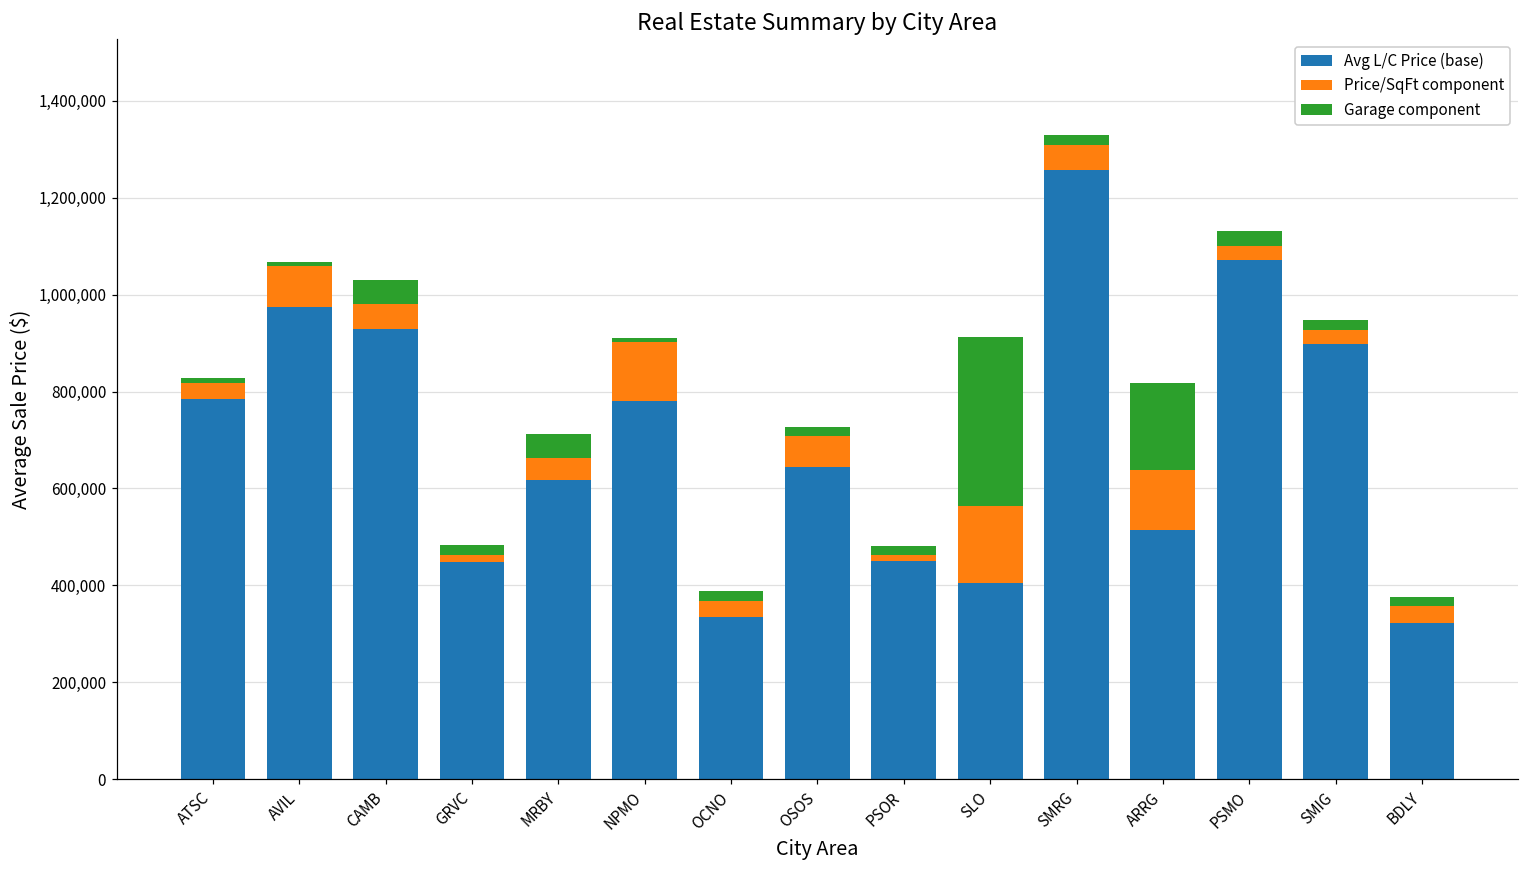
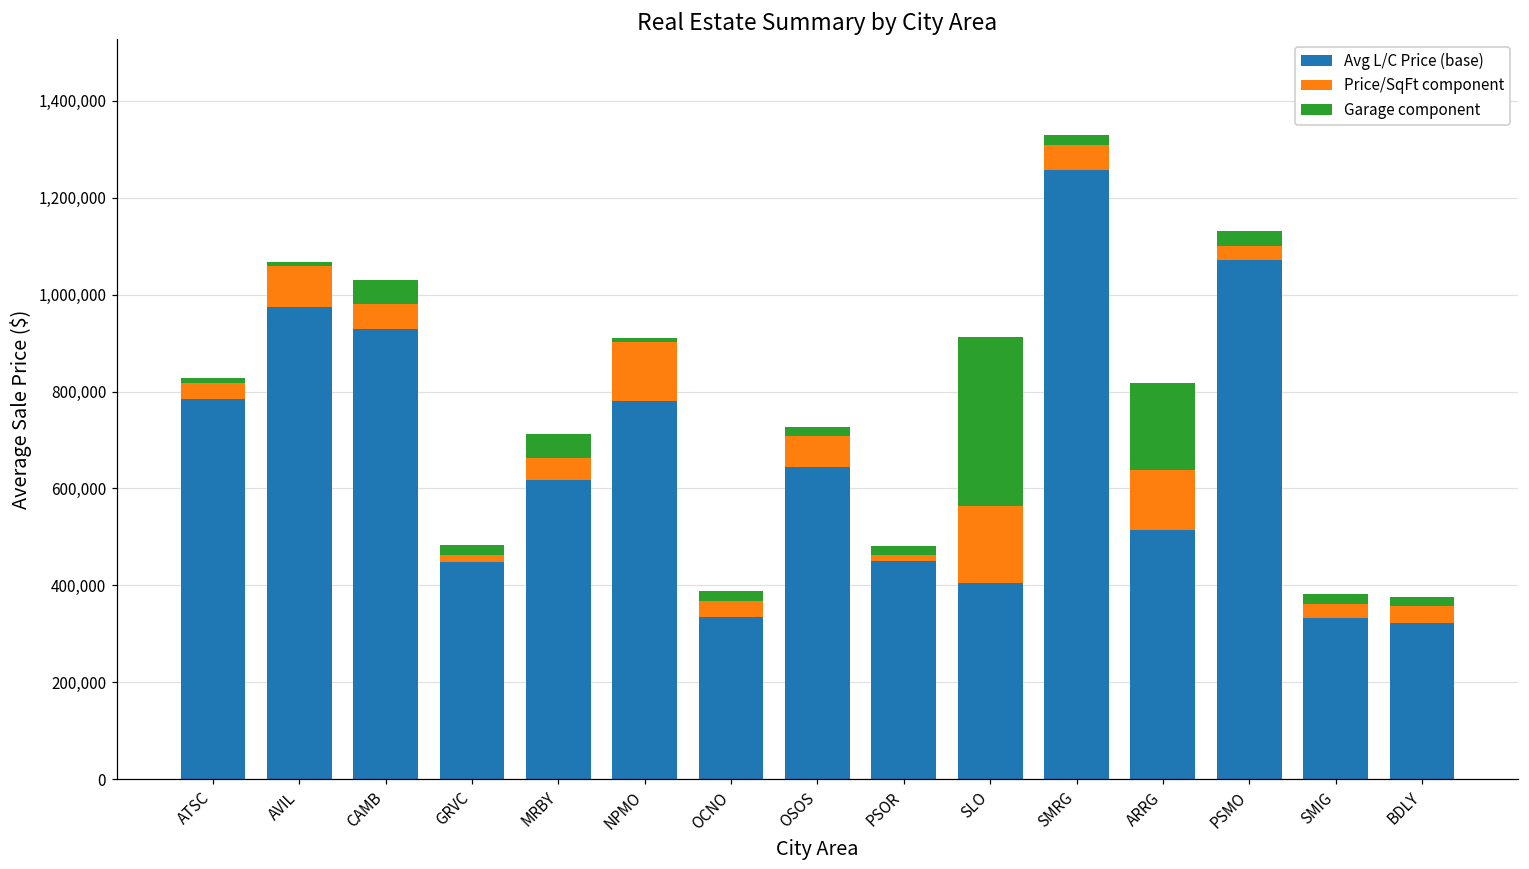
Avg L/C Price (base), SMIG: 900,000 -> 330,000
